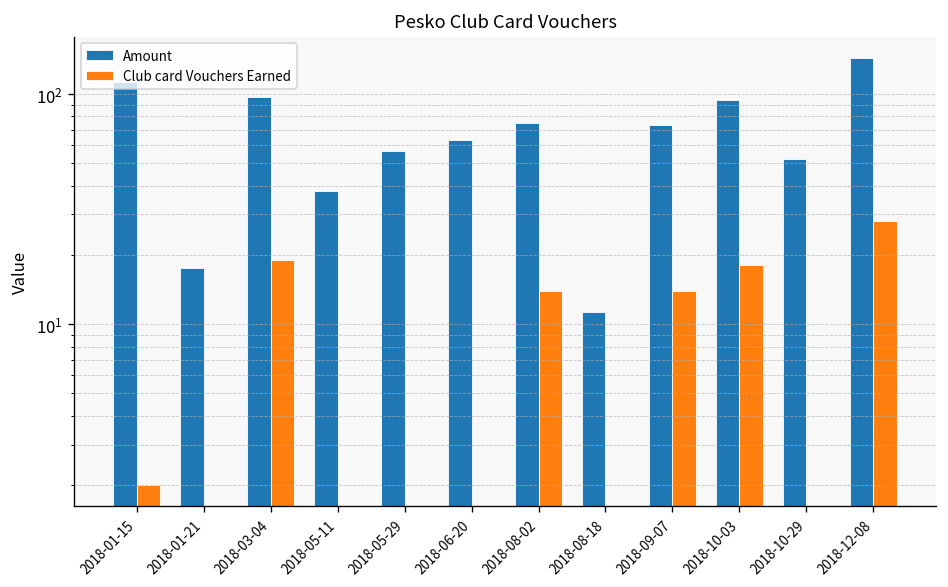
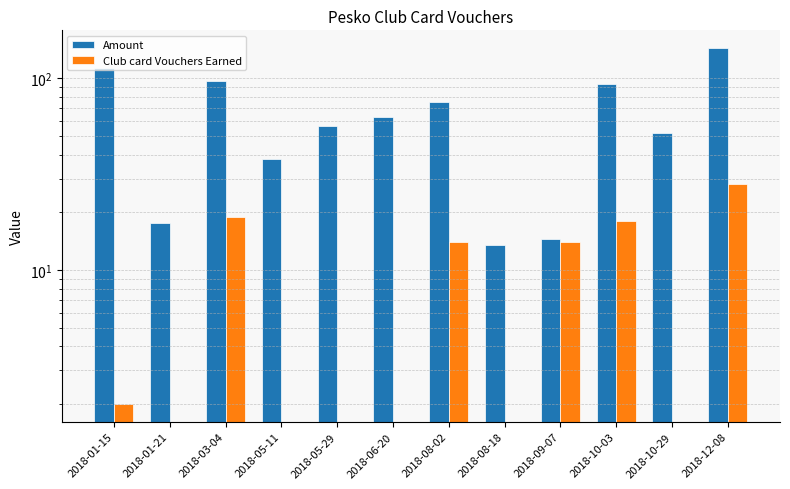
Amount, 2018-08-18: 11 -> 13
Amount, 2018-09-07: 74 -> 15
